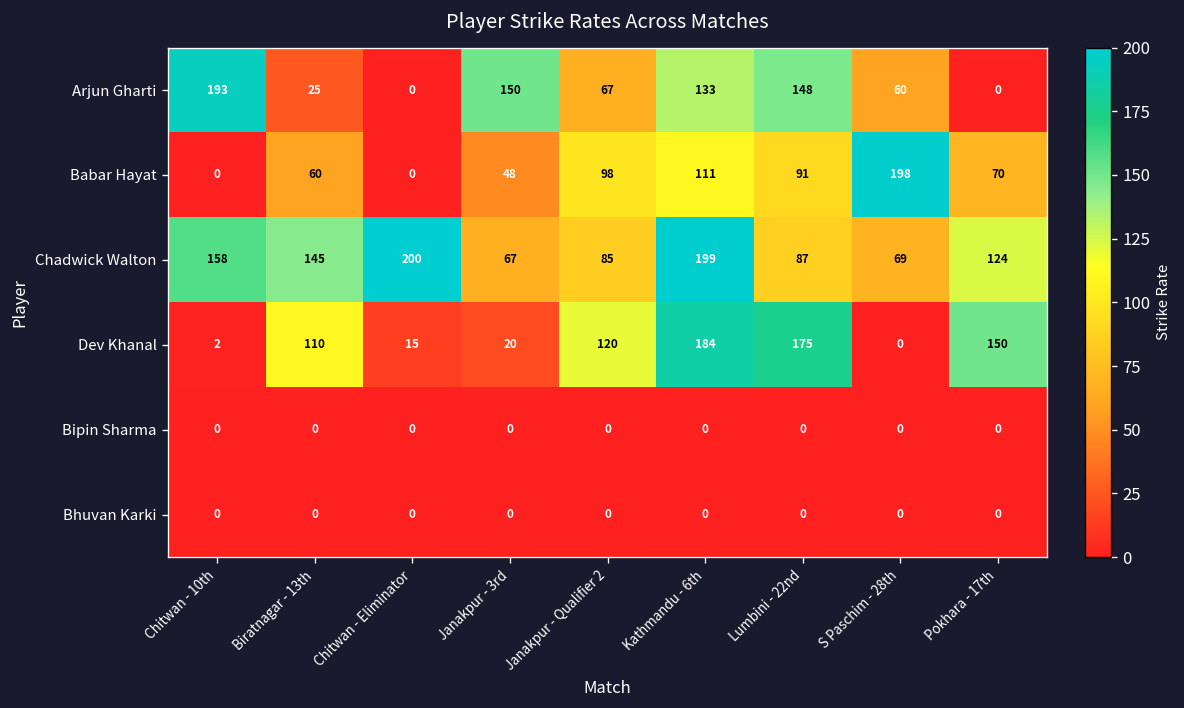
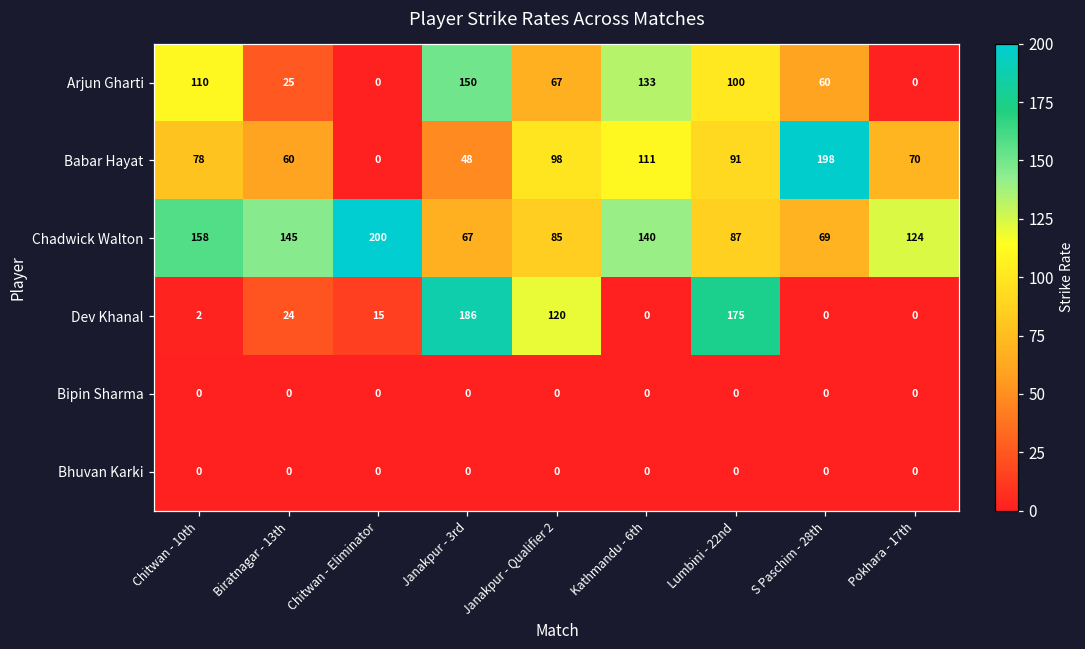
Arjun Gharti, Chitwan - 10th: 193 -> 110
Arjun Gharti, Lumbini - 22nd: 148 -> 100
Babar Hayat, Chitwan - 10th: 0 -> 78
Chadwick Walton, Kathmandu - 6th: 199 -> 140
Dev Khanal, Biratnagar - 13th: 110 -> 24
Dev Khanal, Janakpur - 3rd: 20 -> 186
Dev Khanal, Kathmandu - 6th: 184 -> 0
Dev Khanal, Pokhara - 17th: 150 -> 0
